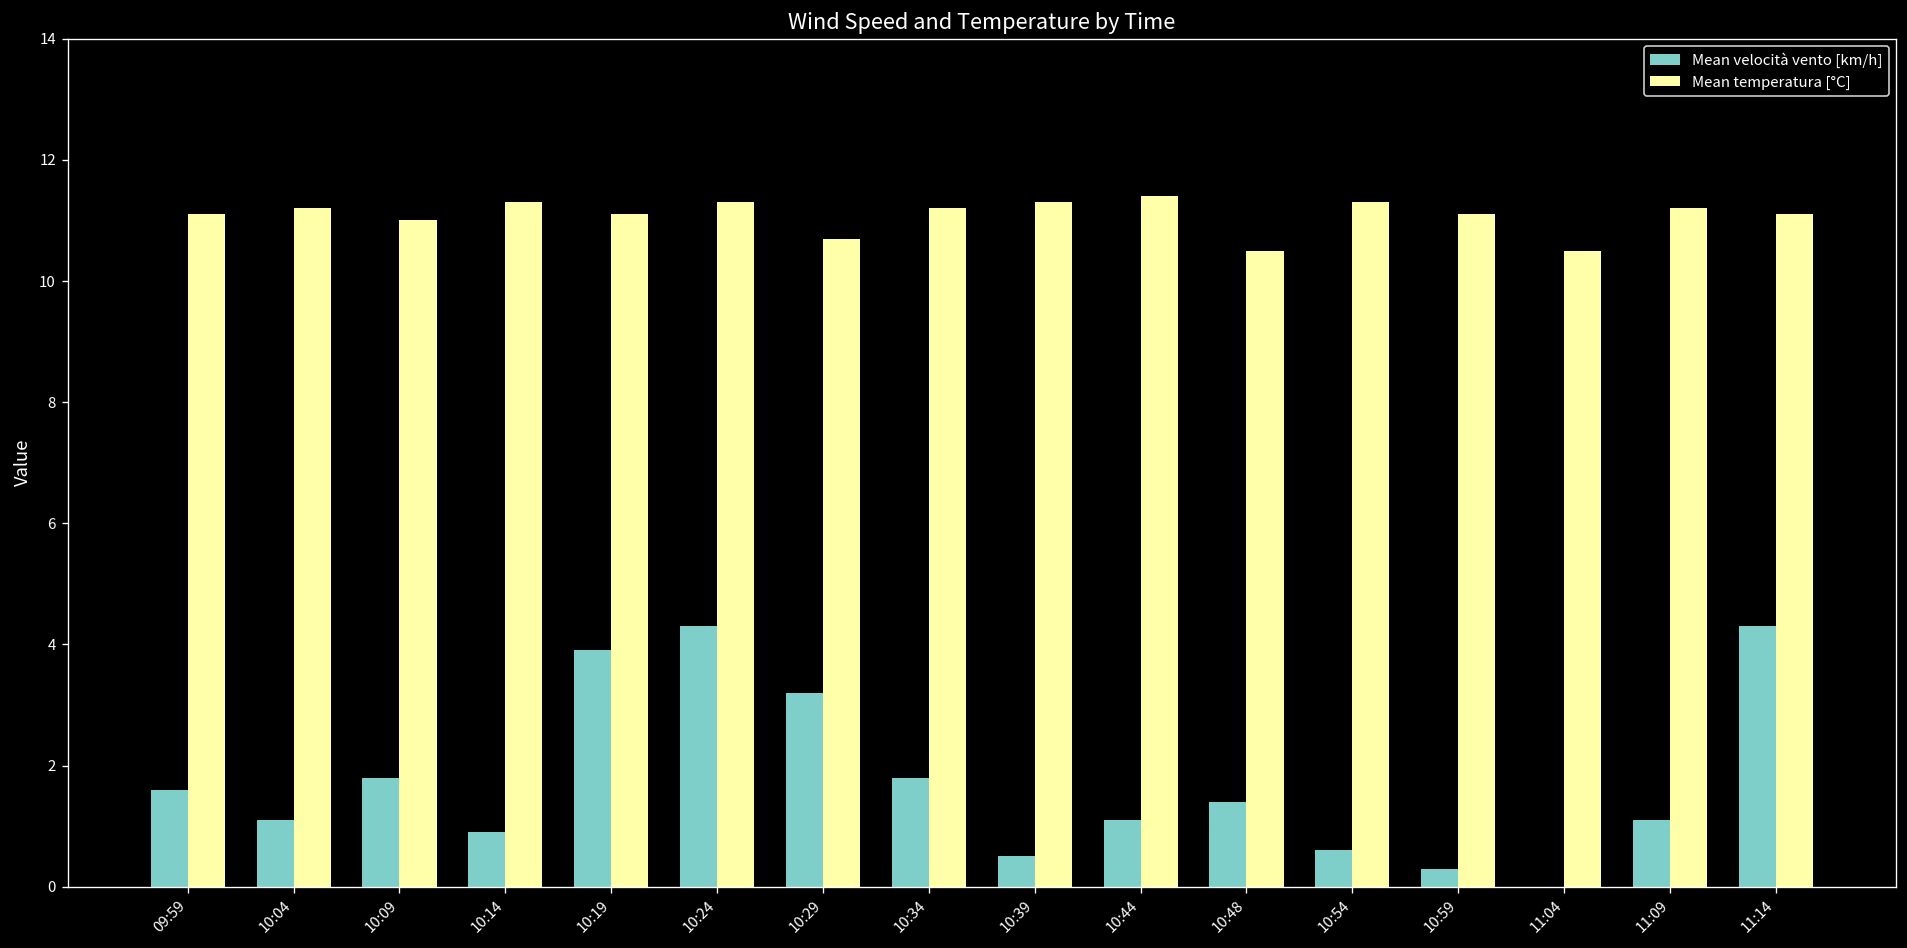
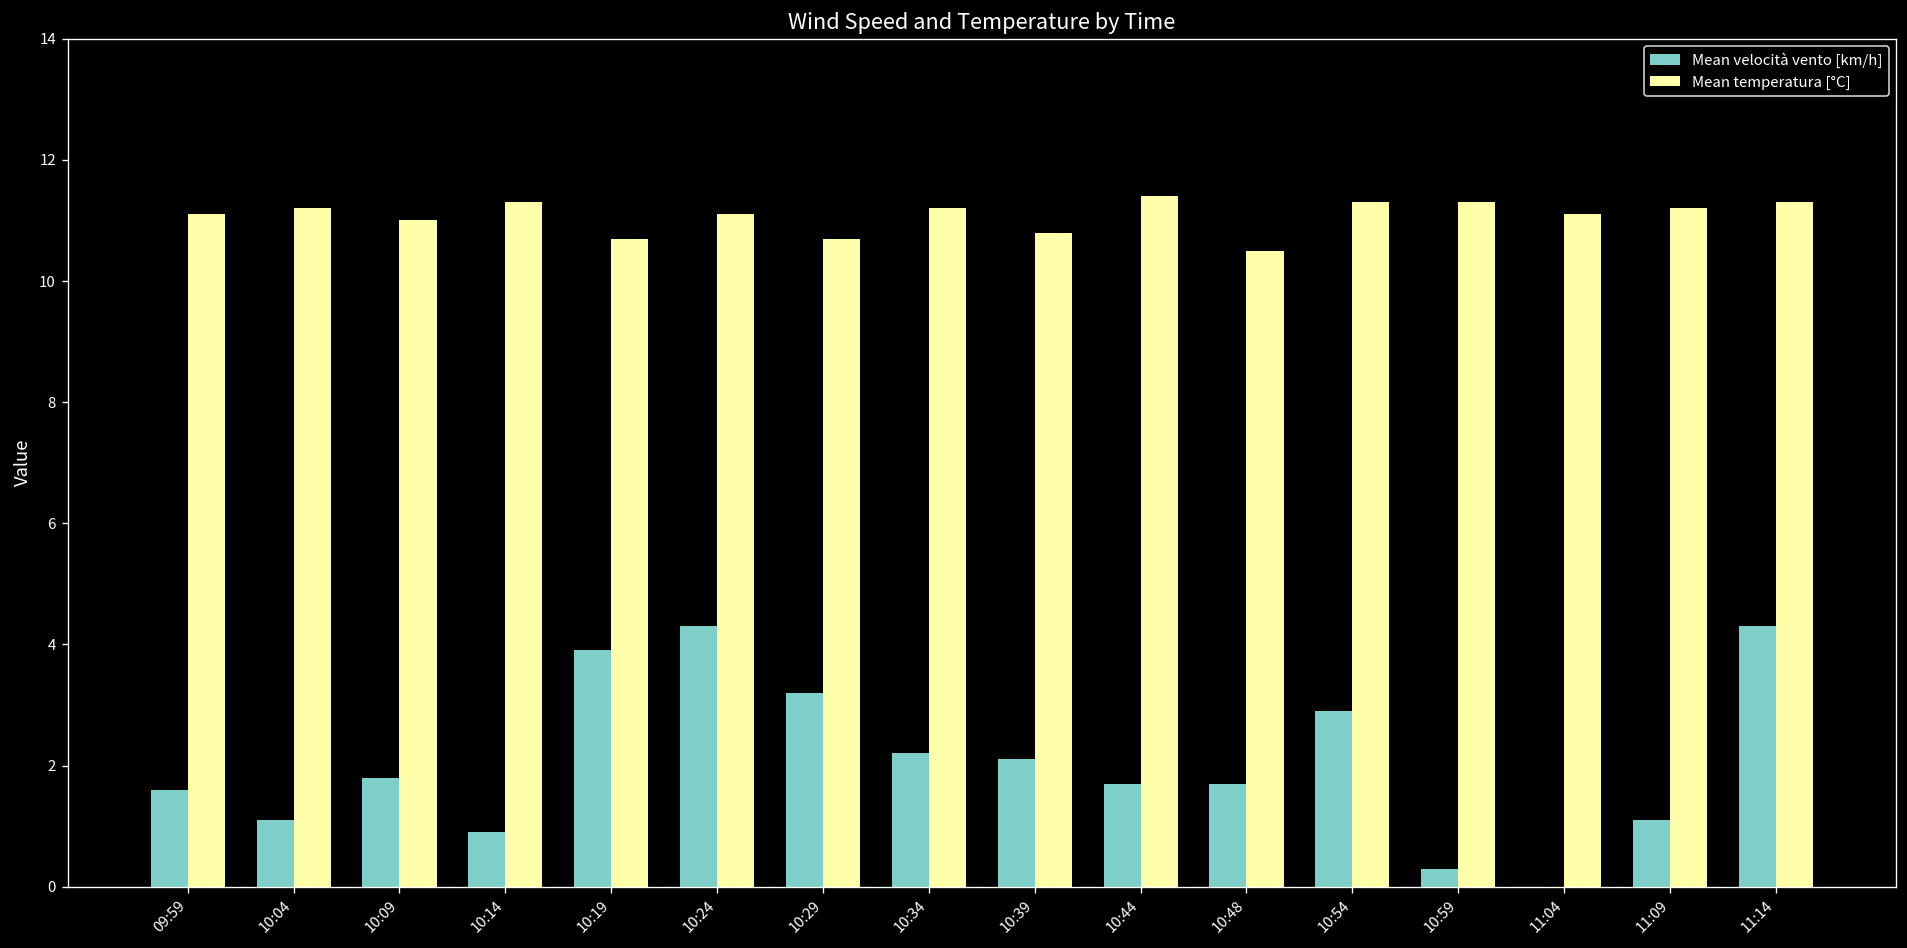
Mean temperatura [°C], 10:19: 11.1 -> 10.7
Mean temperatura [°C], 10:24: 11.3 -> 11.1
Mean velocità vento [km/h], 10:34: 1.8 -> 2.2
Mean velocità vento [km/h], 10:39: 0.5 -> 2.1
Mean temperatura [°C], 10:39: 11.3 -> 10.8
Mean velocità vento [km/h], 10:44: 1.1 -> 1.7
Mean velocità vento [km/h], 10:48: 1.4 -> 1.7
Mean velocità vento [km/h], 10:54: 0.6 -> 2.9
Mean temperatura [°C], 10:59: 11.1 -> 11.3
Mean temperatura [°C], 11:04: 10.5 -> 11.1
Mean temperatura [°C], 11:14: 11.1 -> 11.3
